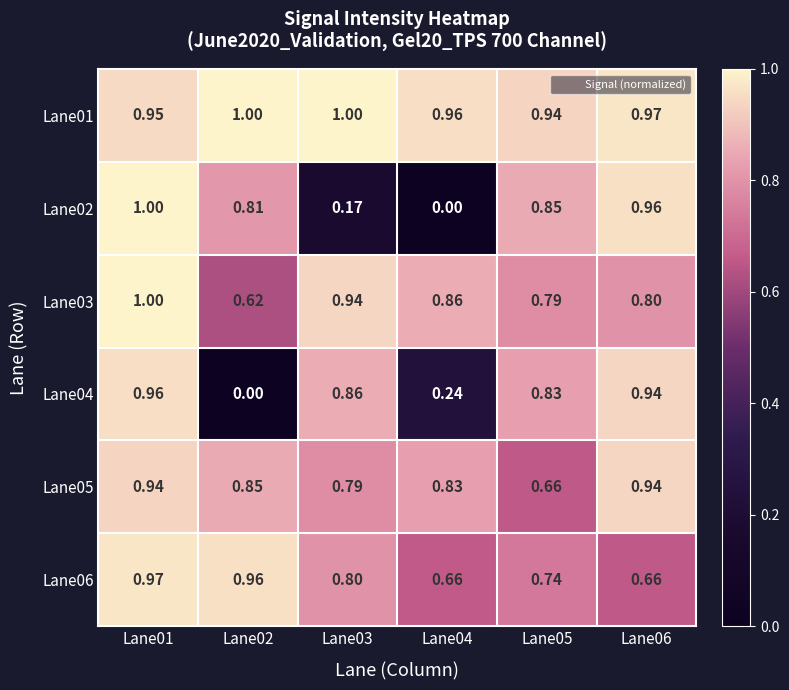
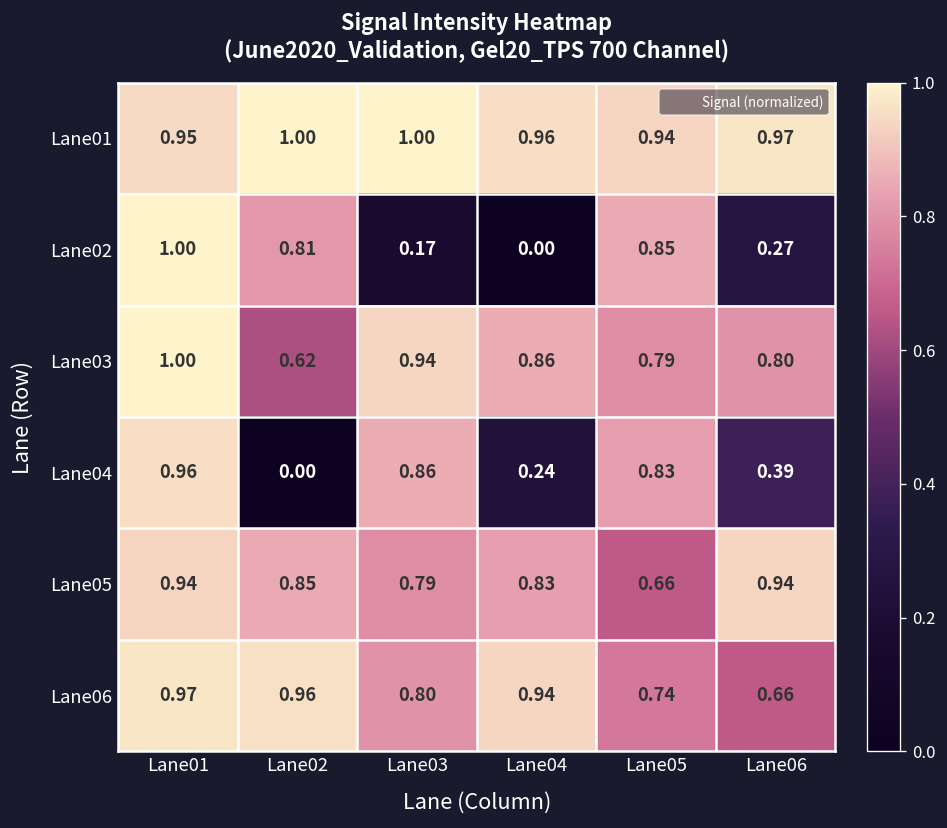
Lane02, Lane06: 0.96 -> 0.27
Lane04, Lane06: 0.94 -> 0.39
Lane06, Lane04: 0.66 -> 0.94
